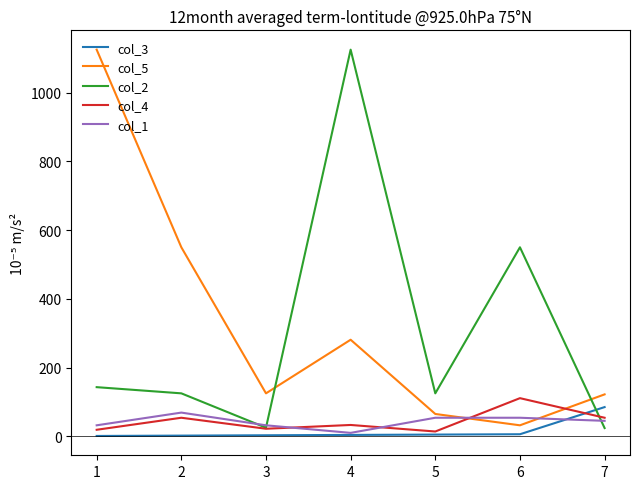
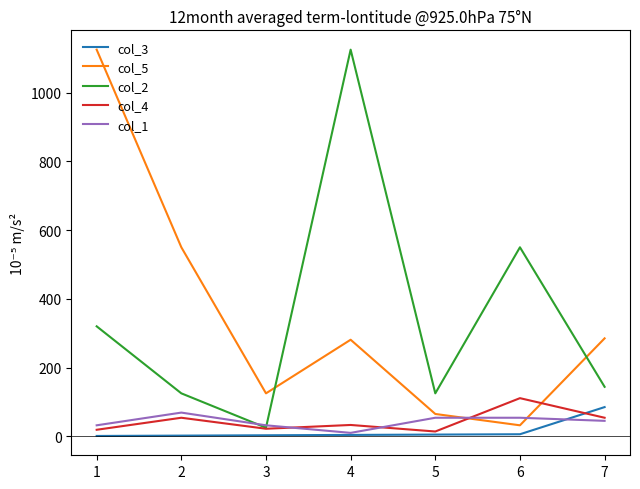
col_2, 1: 140 -> 320
col_5, 7: 120 -> 290
col_2, 7: 20 -> 140
